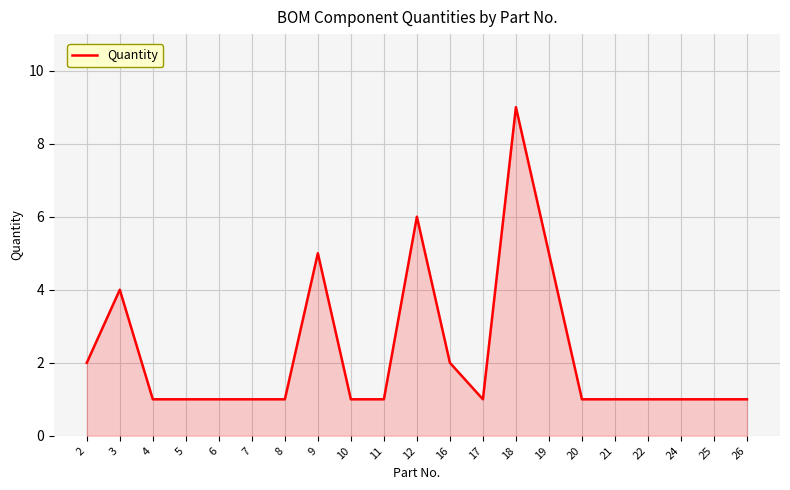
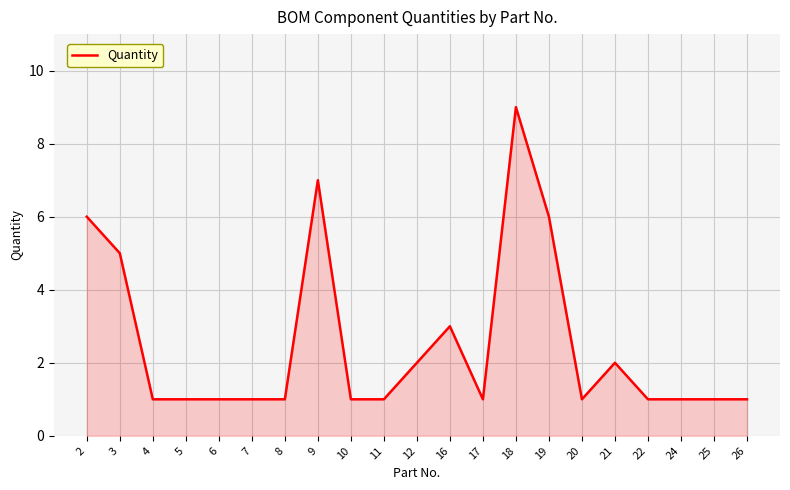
2: 2 -> 6
3: 4 -> 5
9: 5 -> 7
12: 6 -> 2
16: 2 -> 3
19: 5 -> 6
21: 1 -> 2
